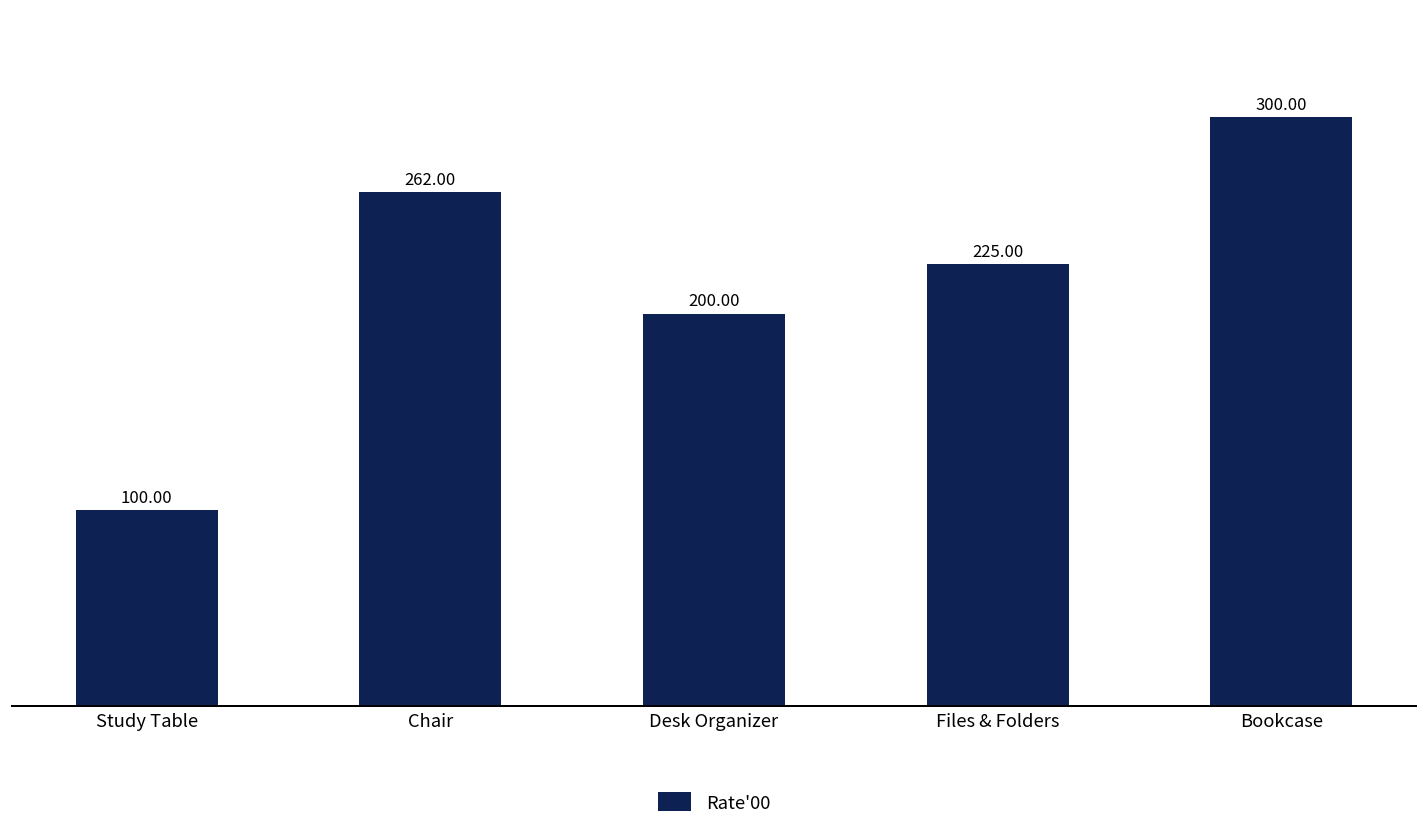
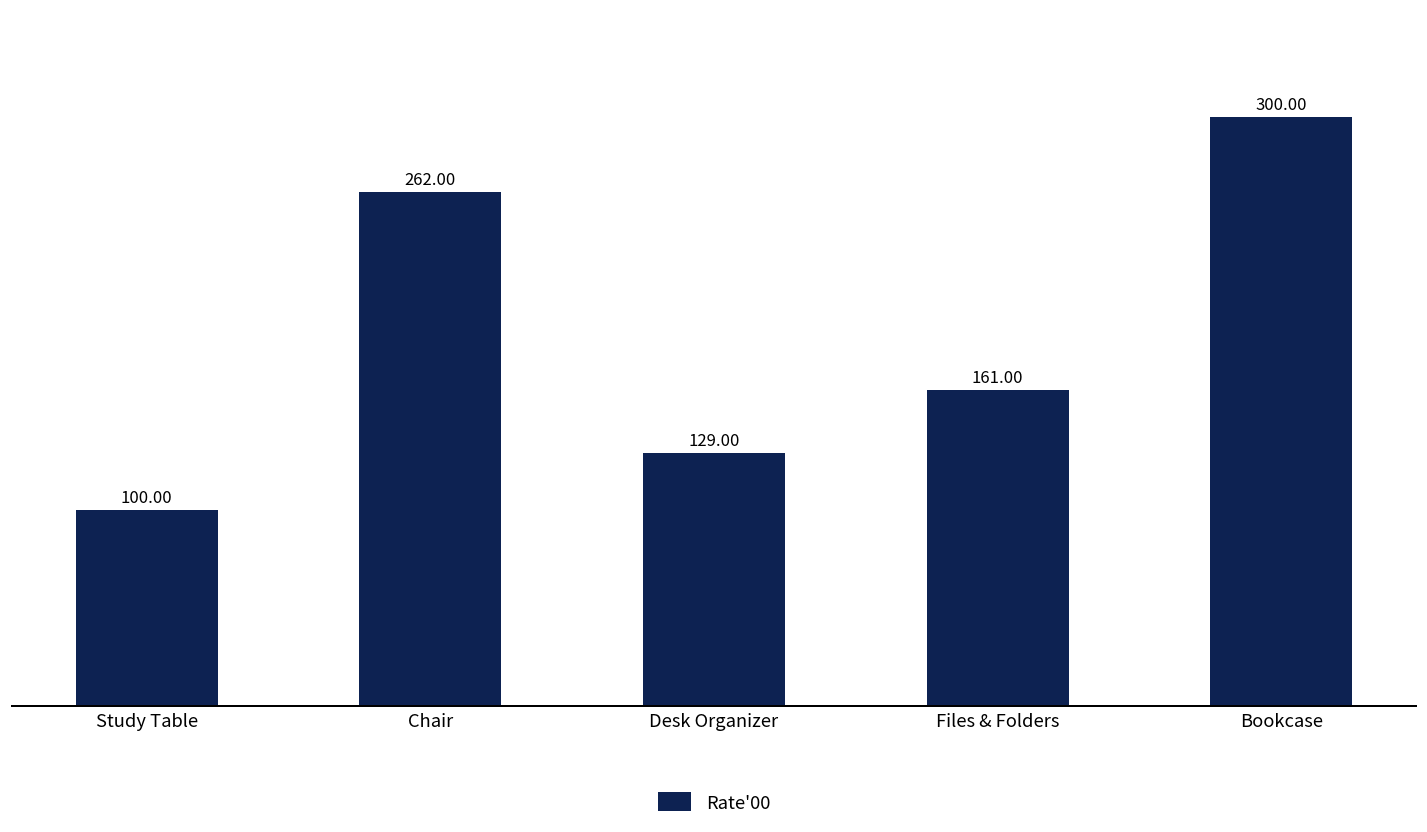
Desk Organizer: 200.00 -> 129.00
Files & Folders: 225.00 -> 161.00
